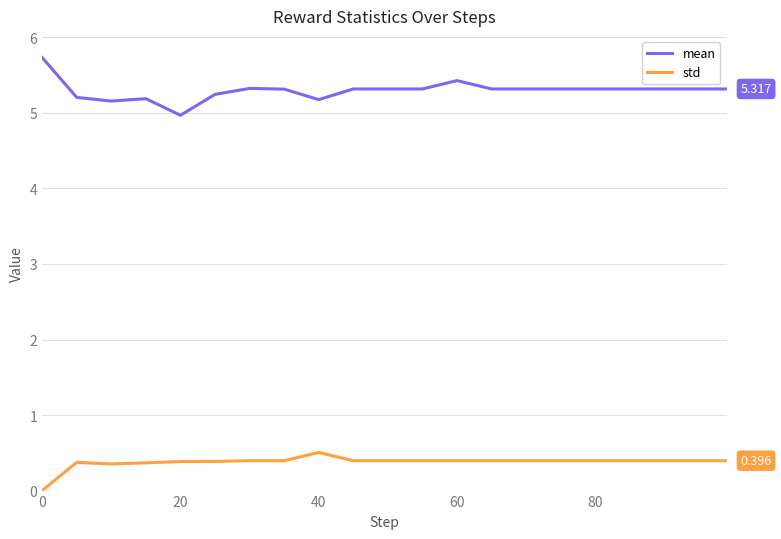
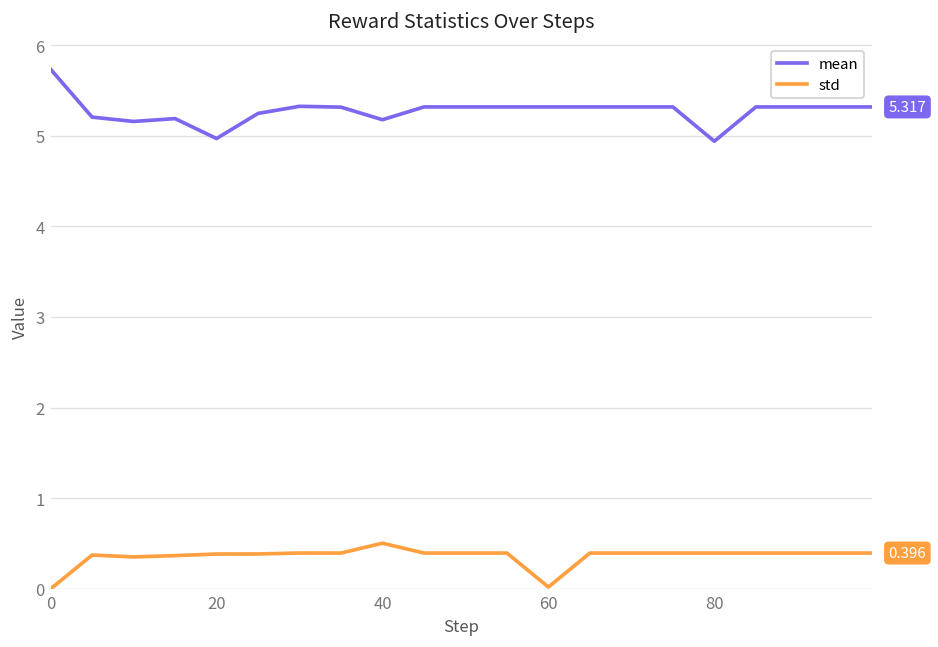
mean, 60: 5.4 -> 5.3
std, 60: 0.4 -> 0.0
mean, 80: 5.3 -> 4.9
